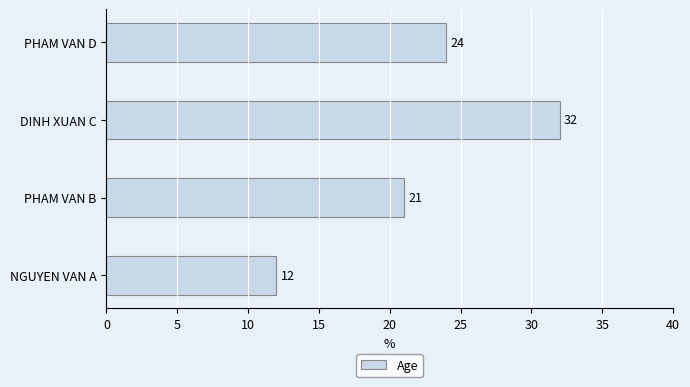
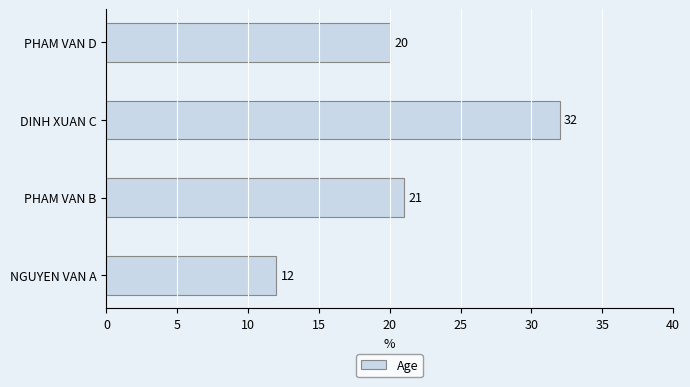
PHAM VAN D: 24 -> 20
